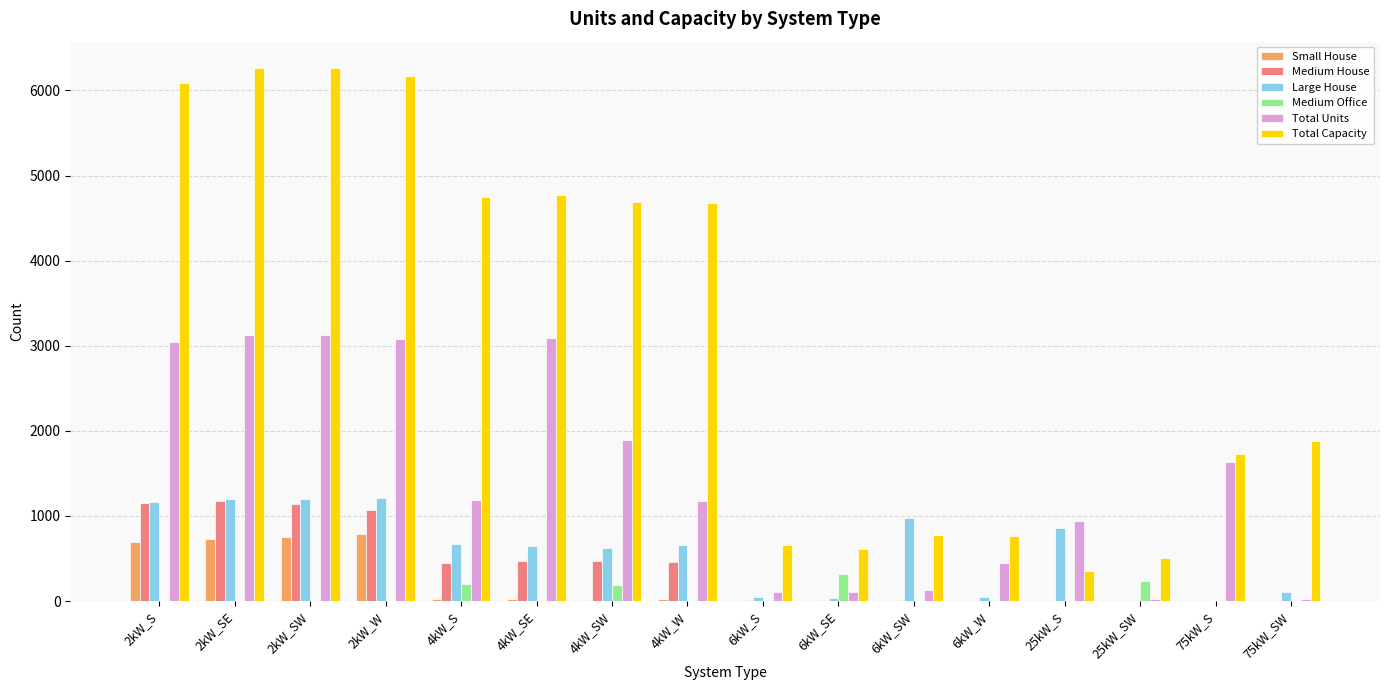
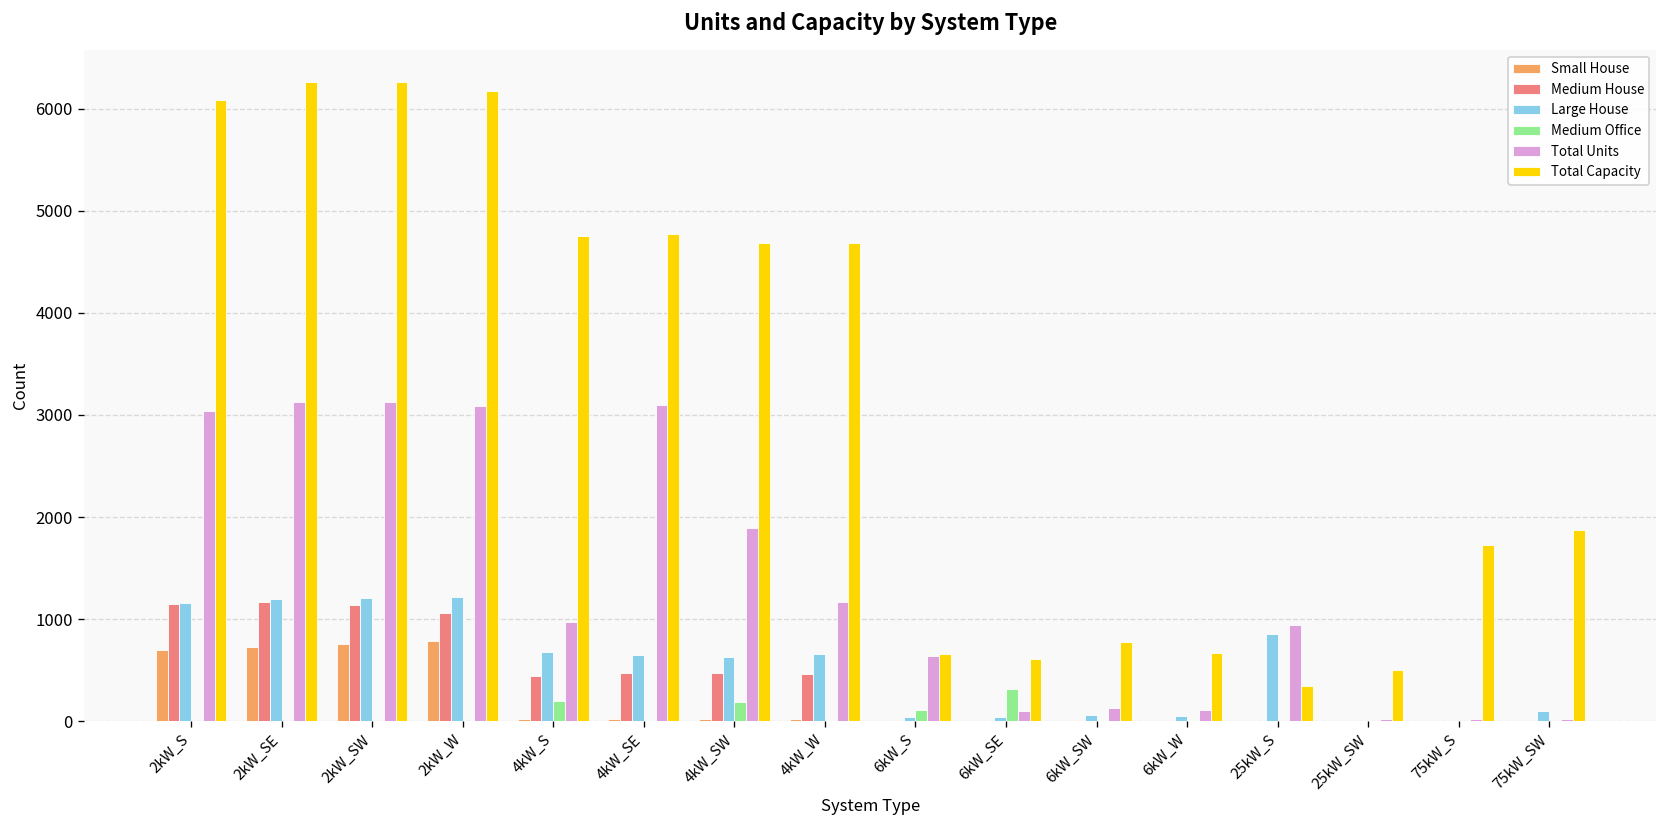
Total Units, 4kW_S: 1200 -> 1000
Medium Office, 6kW_S: 0 -> 100
Total Units, 6kW_S: 100 -> 600
Large House, 6kW_SW: 1000 -> 100
Total Units, 6kW_W: 400 -> 100
Total Capacity, 6kW_W: 800 -> 700
Medium Office, 25kW_SW: 200 -> 0
Total Units, 75kW_S: 1600 -> 0
